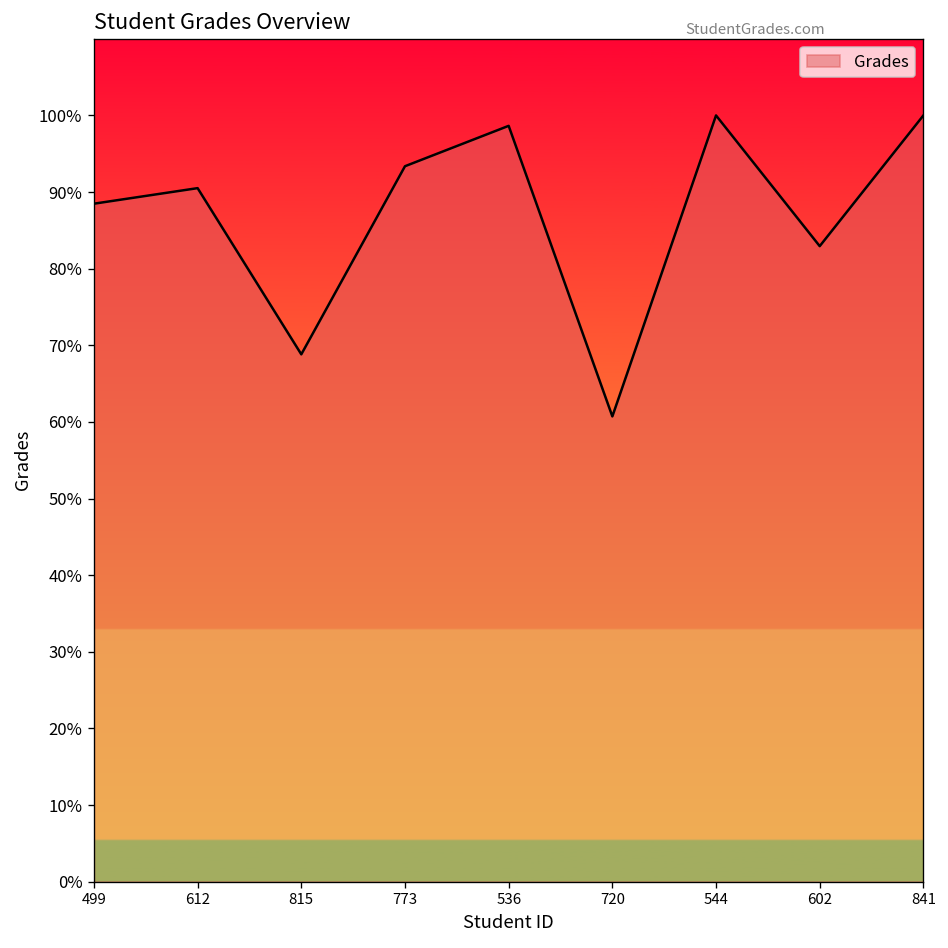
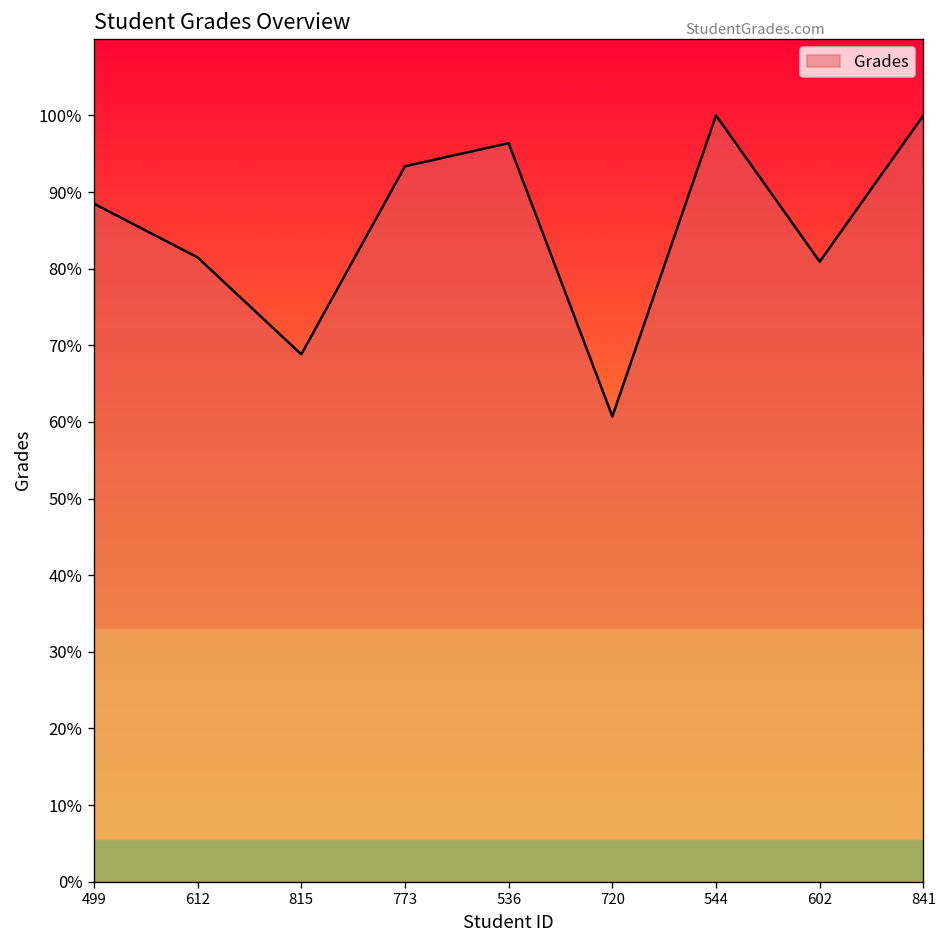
612: 91% -> 81%
536: 99% -> 96%
602: 83% -> 81%
